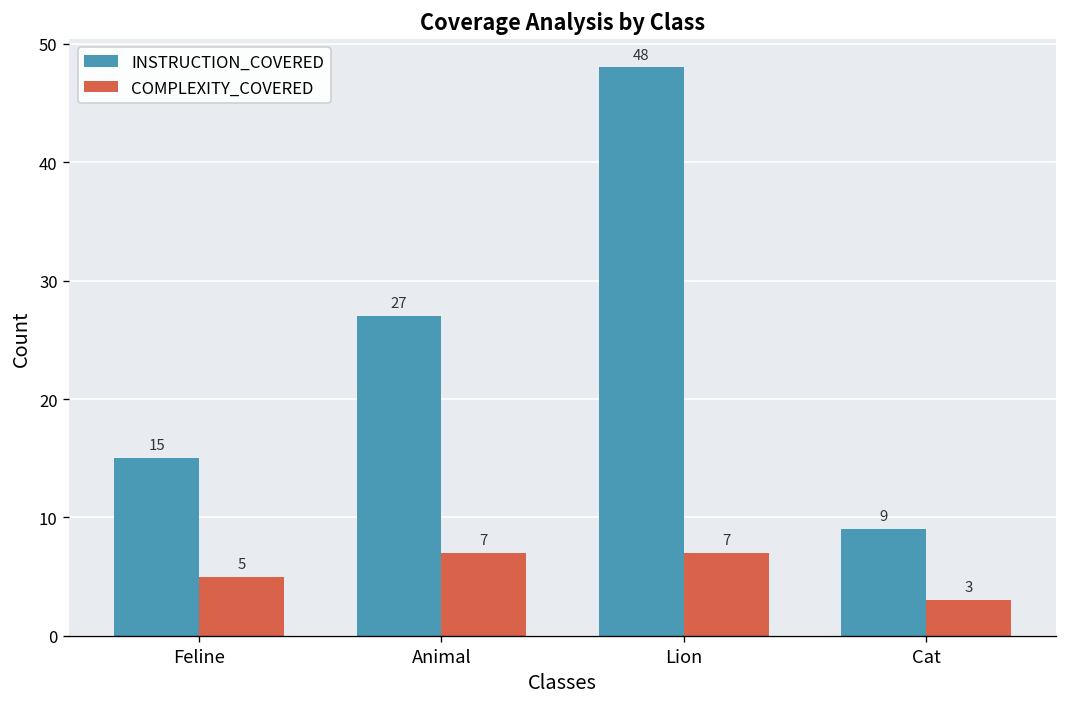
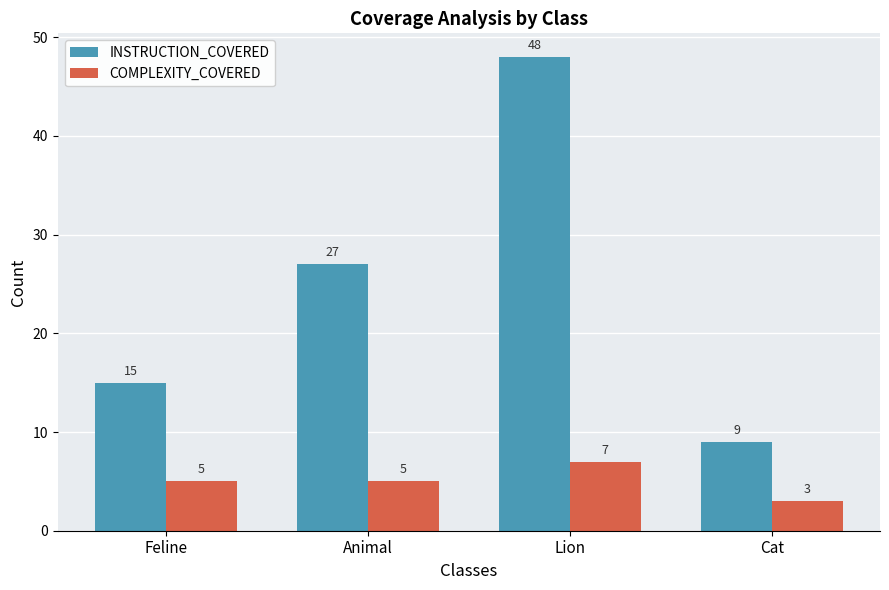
COMPLEXITY_COVERED, Animal: 7 -> 5
